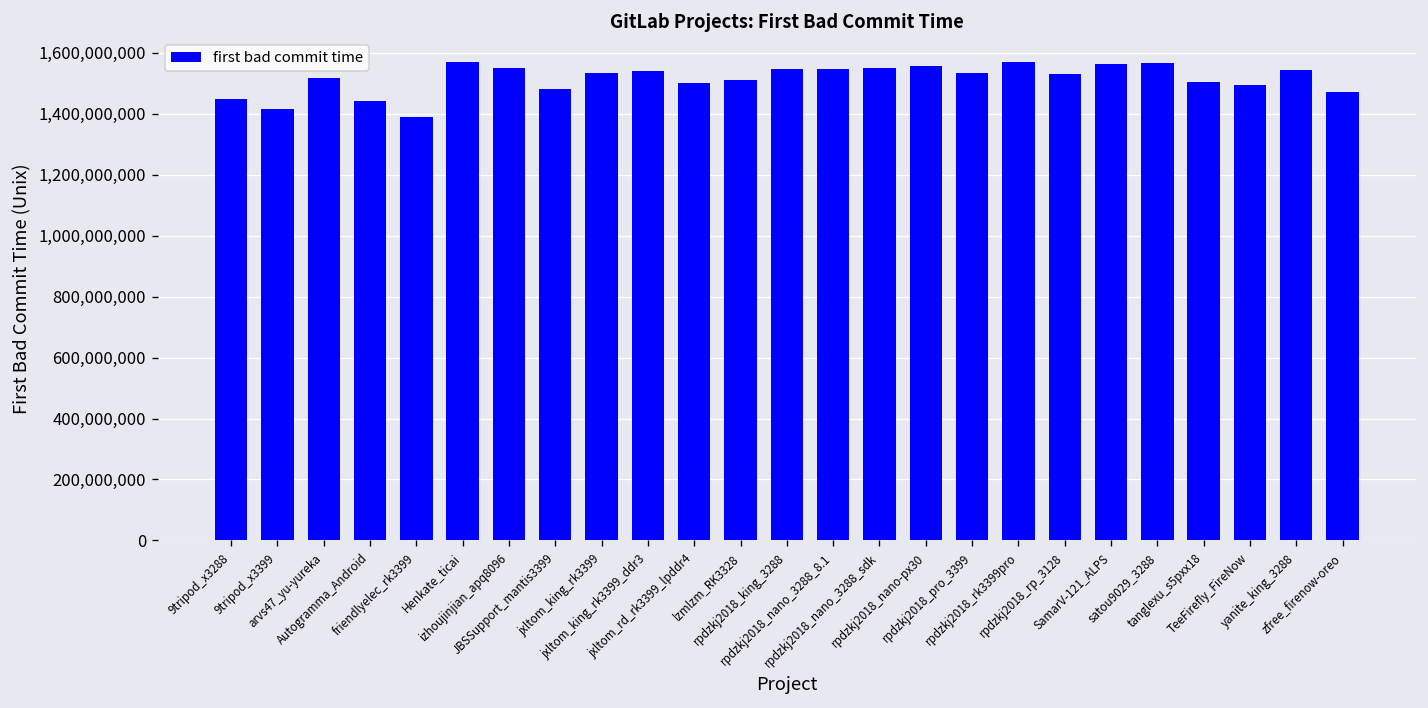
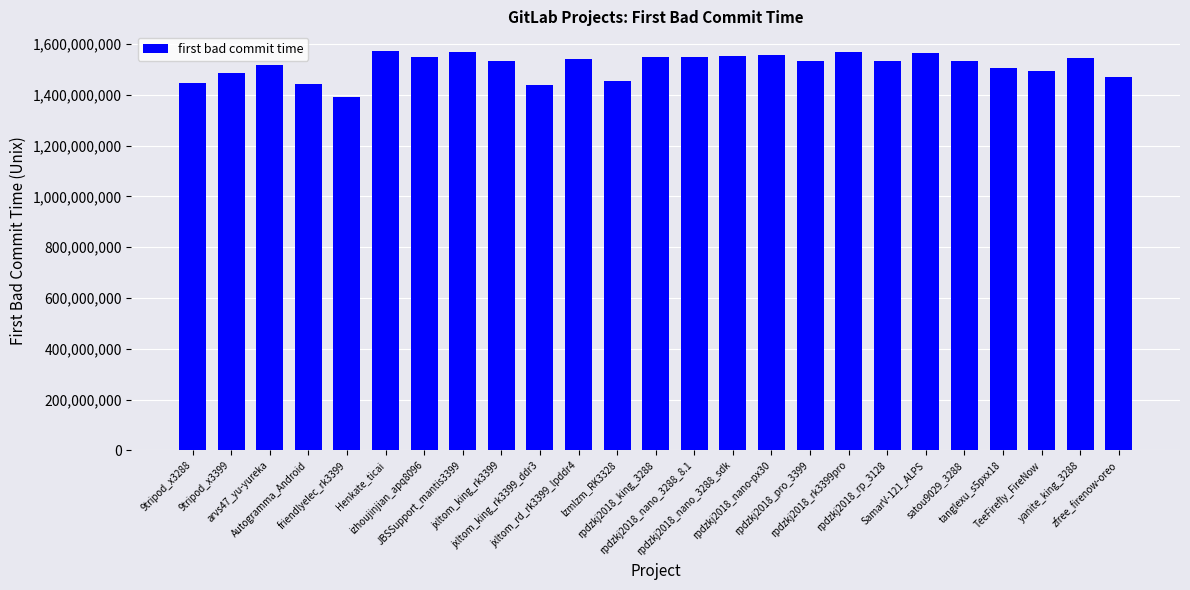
9tripod_x3399: 1,420,000,000 -> 1,490,000,000
JBSSupport_mantis3399: 1,480,000,000 -> 1,570,000,000
jxltom_king_rk3399_ddr3: 1,540,000,000 -> 1,440,000,000
jxltom_rd_rk3399_lpddr4: 1,500,000,000 -> 1,540,000,000
lzmlzm_RK3328: 1,510,000,000 -> 1,450,000,000
satou9029_3288: 1,570,000,000 -> 1,530,000,000
